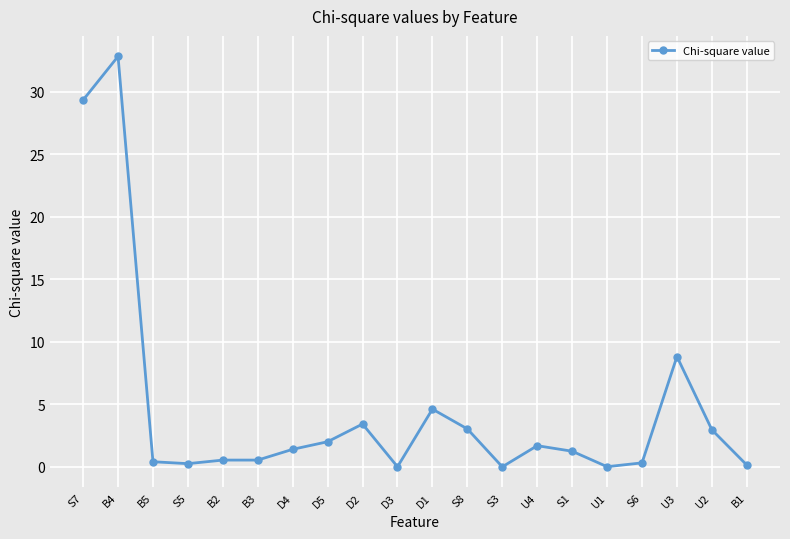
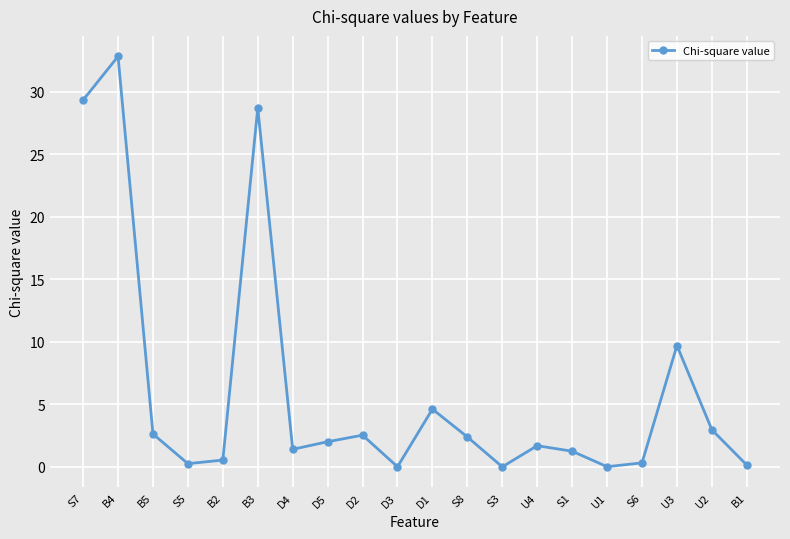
B5: 0.4 -> 2.6
B3: 0.5 -> 28.7
D2: 3.4 -> 2.5
S8: 3.0 -> 2.4
U3: 8.8 -> 9.7
